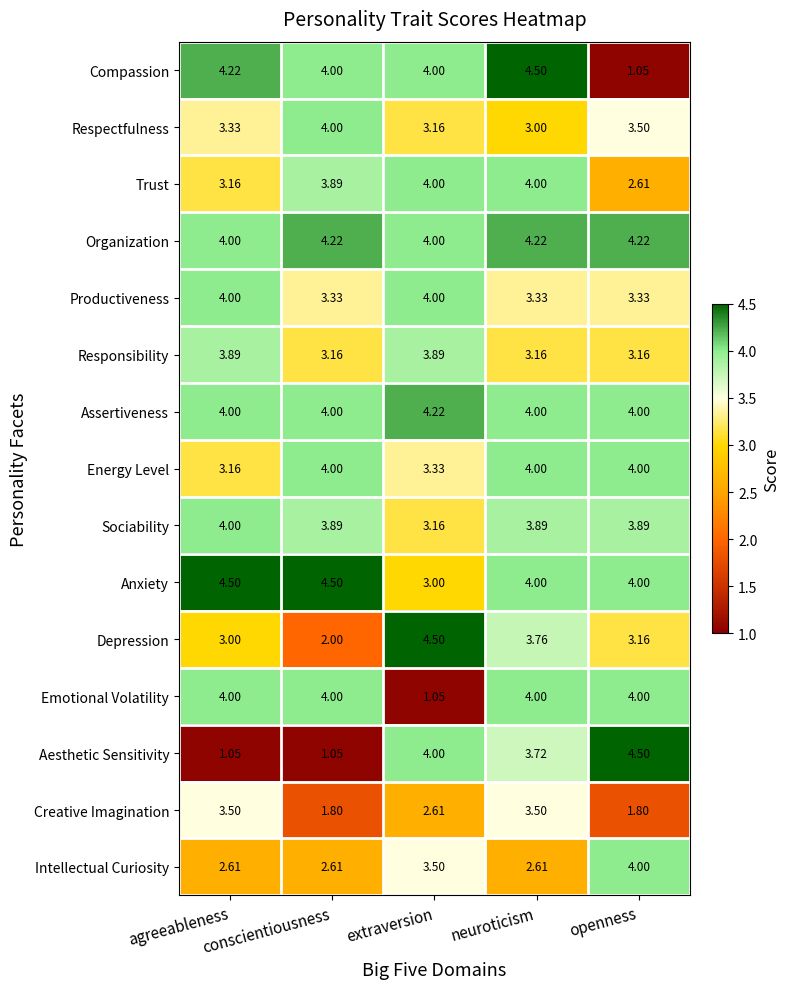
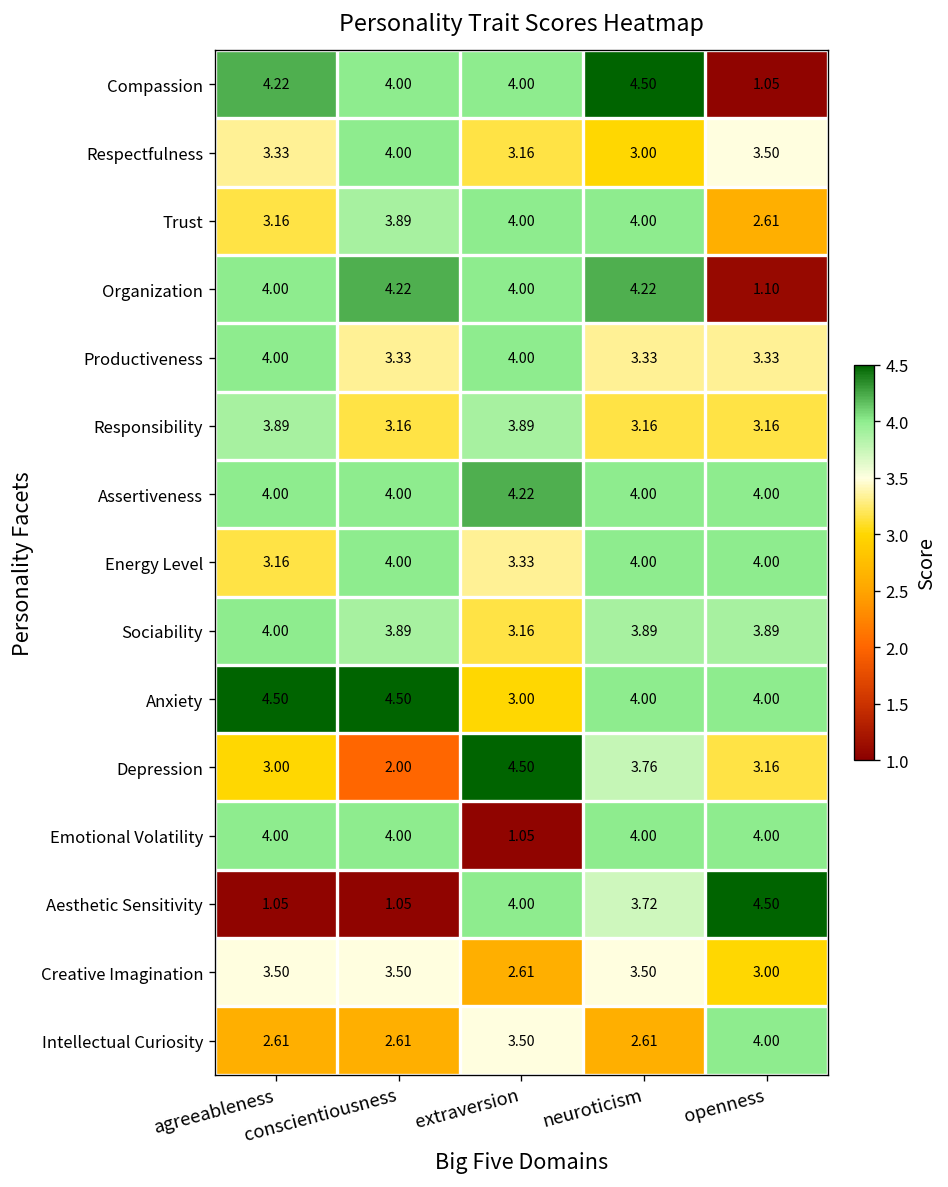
Organization, openness: 4.22 -> 1.10
Creative Imagination, conscientiousness: 1.80 -> 3.50
Creative Imagination, openness: 1.80 -> 3.00
